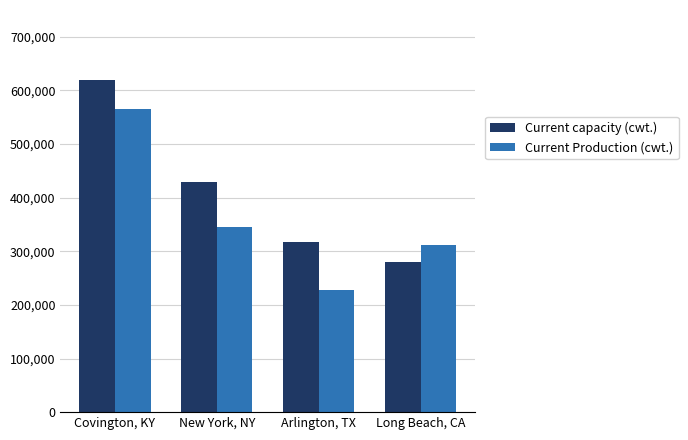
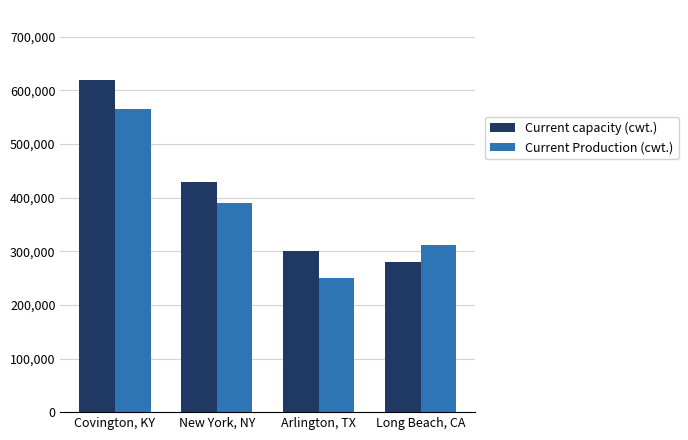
Current Production (cwt.), New York, NY: 340,000 -> 390,000
Current capacity (cwt.), Arlington, TX: 320,000 -> 300,000
Current Production (cwt.), Arlington, TX: 230,000 -> 250,000
